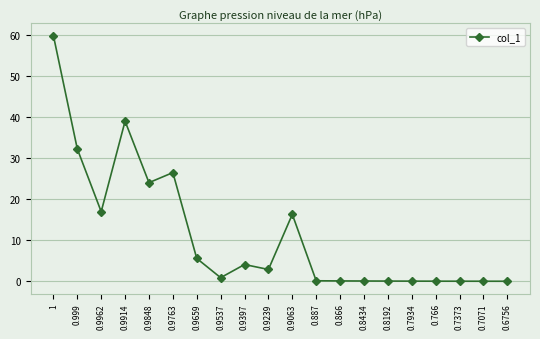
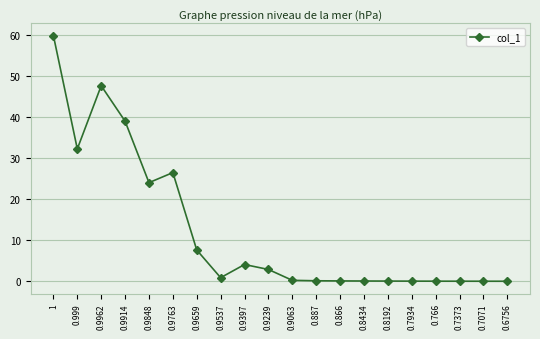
0.9962: 17 -> 48
0.9659: 6 -> 8
0.9063: 16 -> 0
